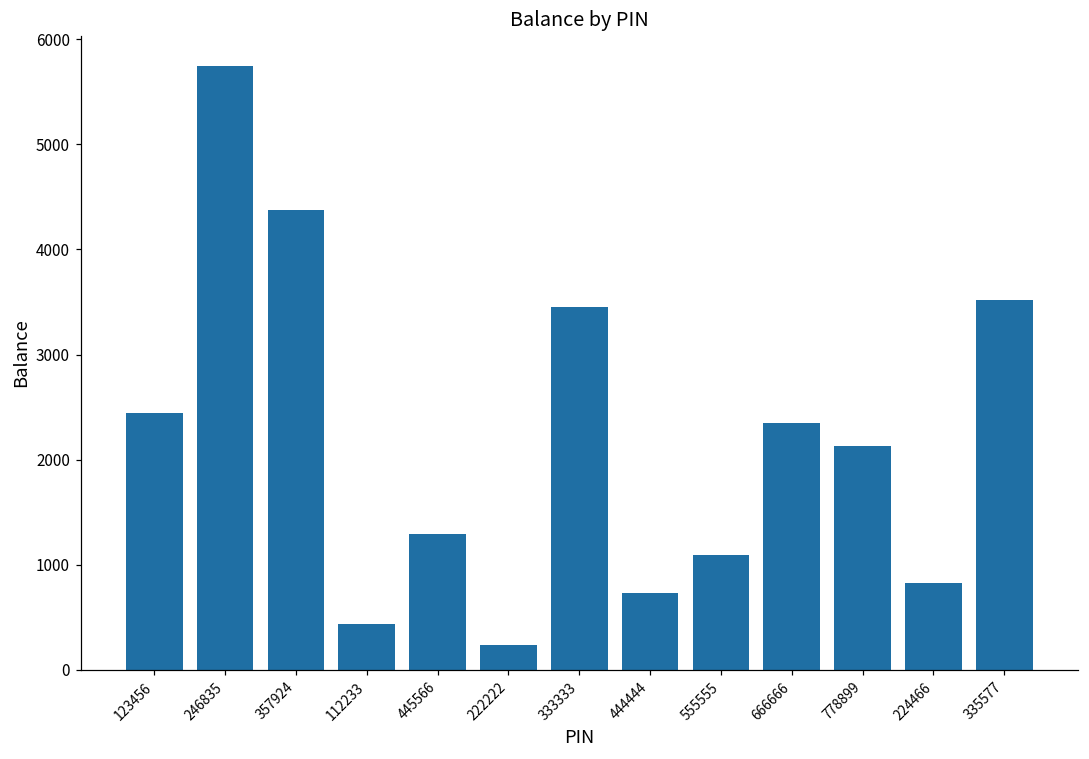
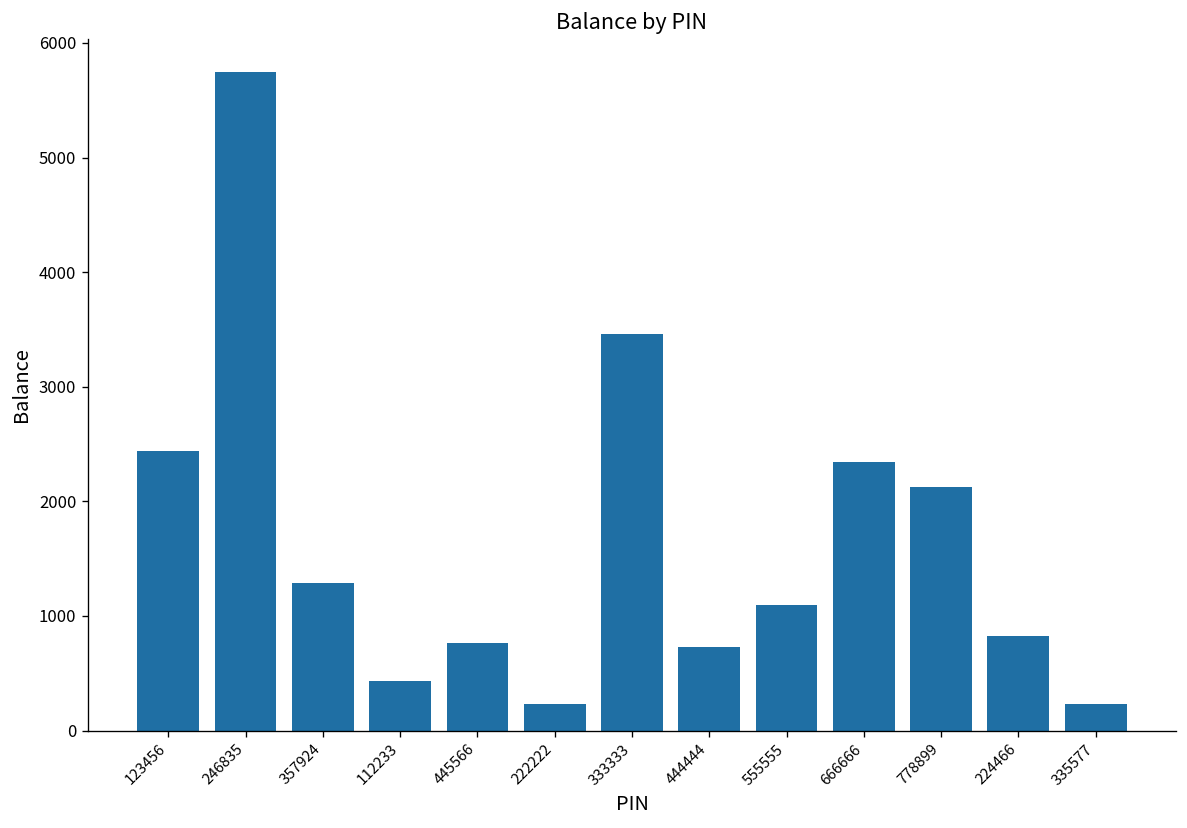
357924: 4400 -> 1300
445566: 1300 -> 800
335577: 3500 -> 200
